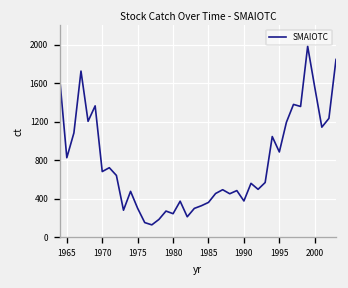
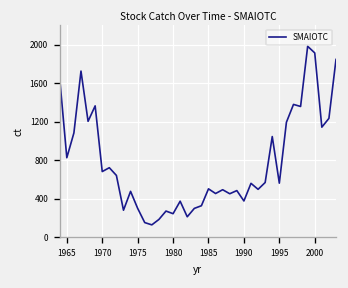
1985: 400 -> 500
1995: 900 -> 600
2000: 1600 -> 1900
